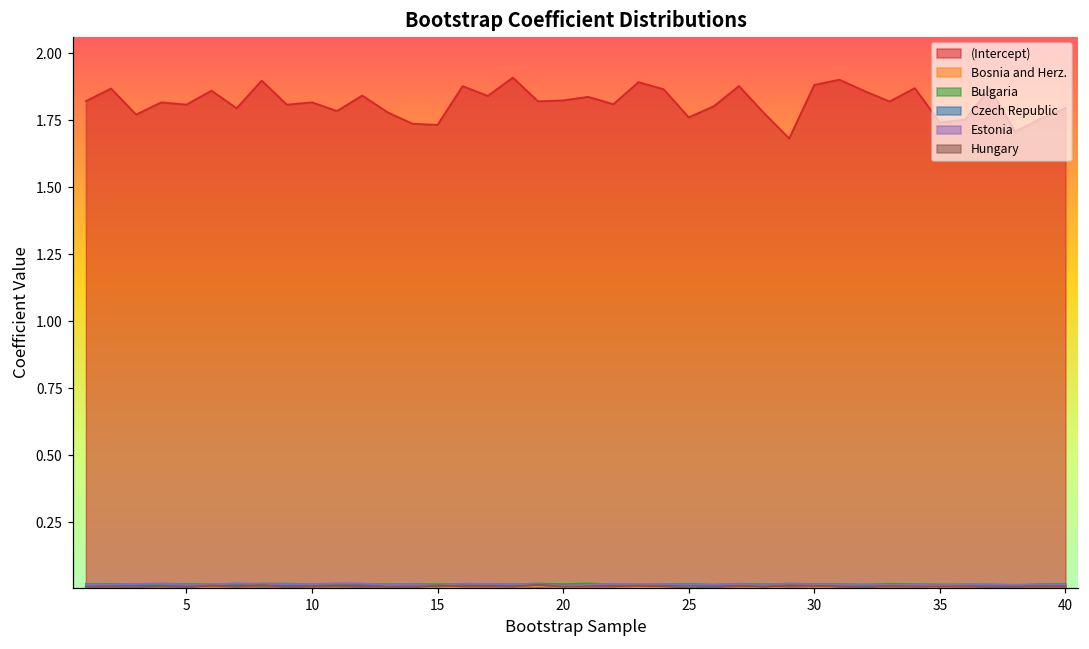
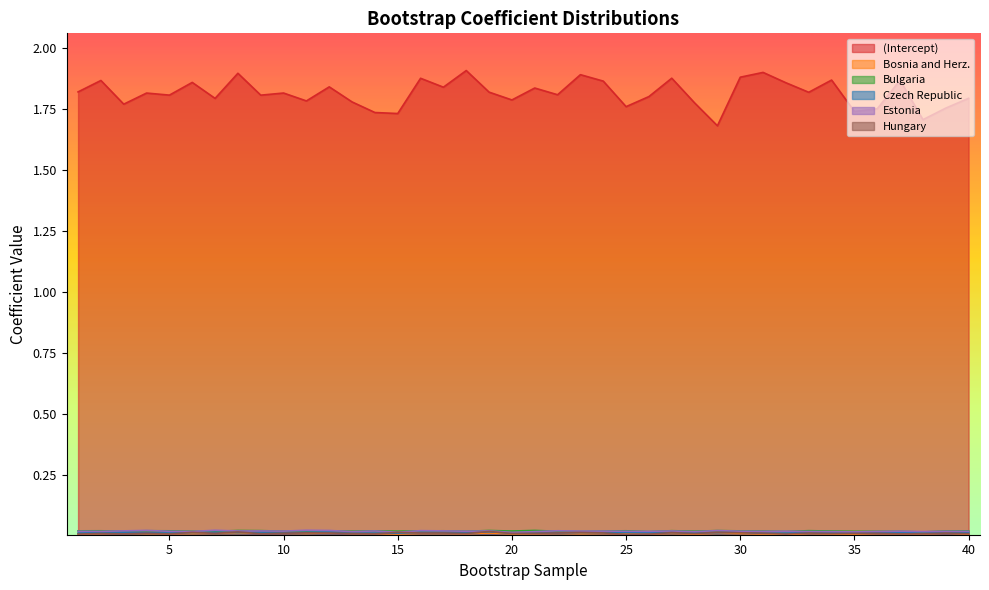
(Intercept), 20: 1.82 -> 1.79
